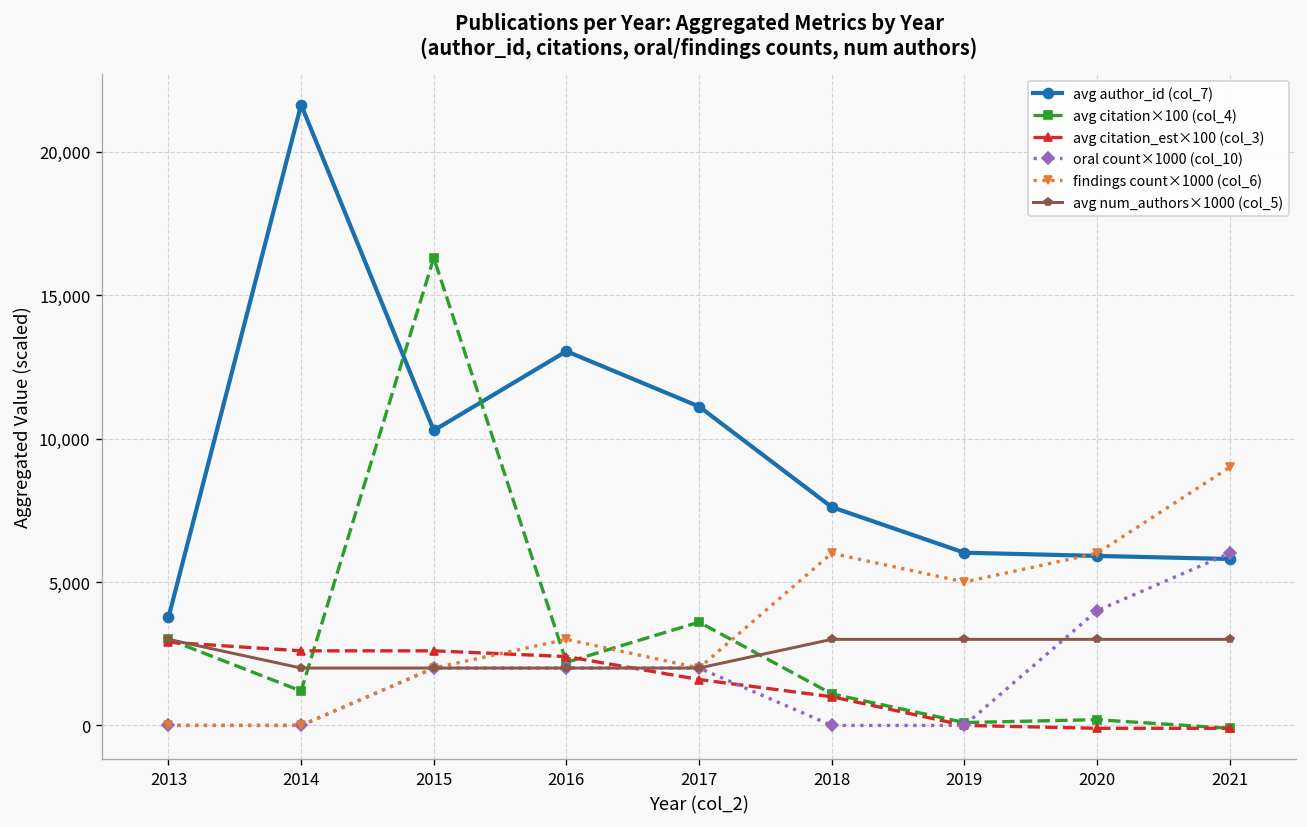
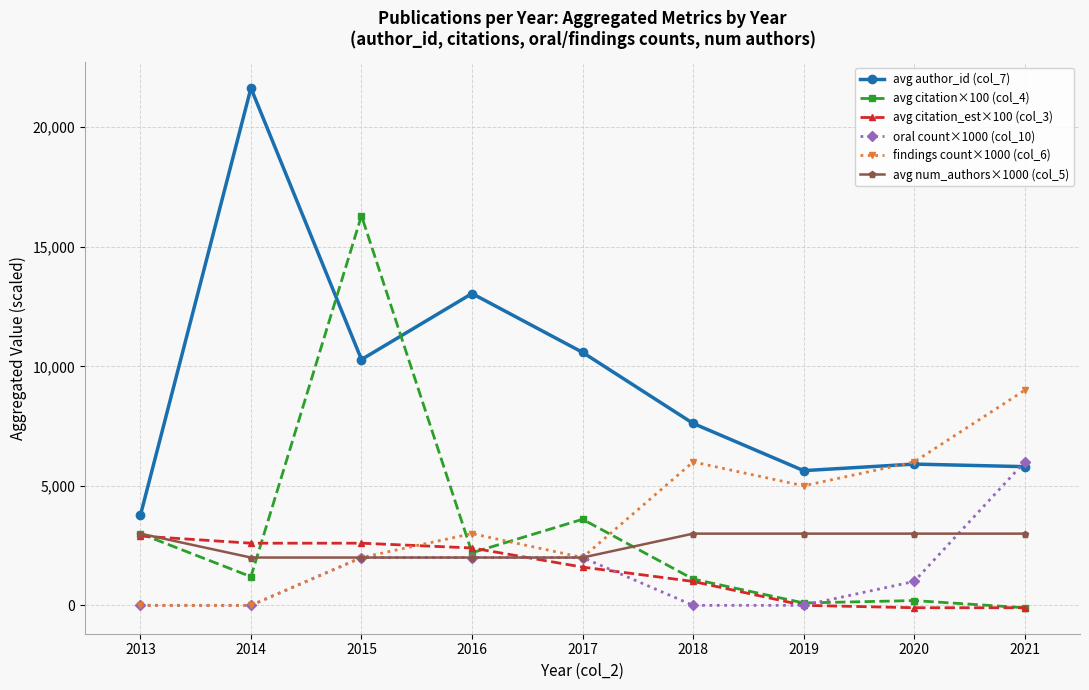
avg author_id (col_7), 2017: 11,100 -> 10,600
avg author_id (col_7), 2019: 6,000 -> 5,600
oral count×1000 (col_10), 2020: 4,000 -> 1,000
